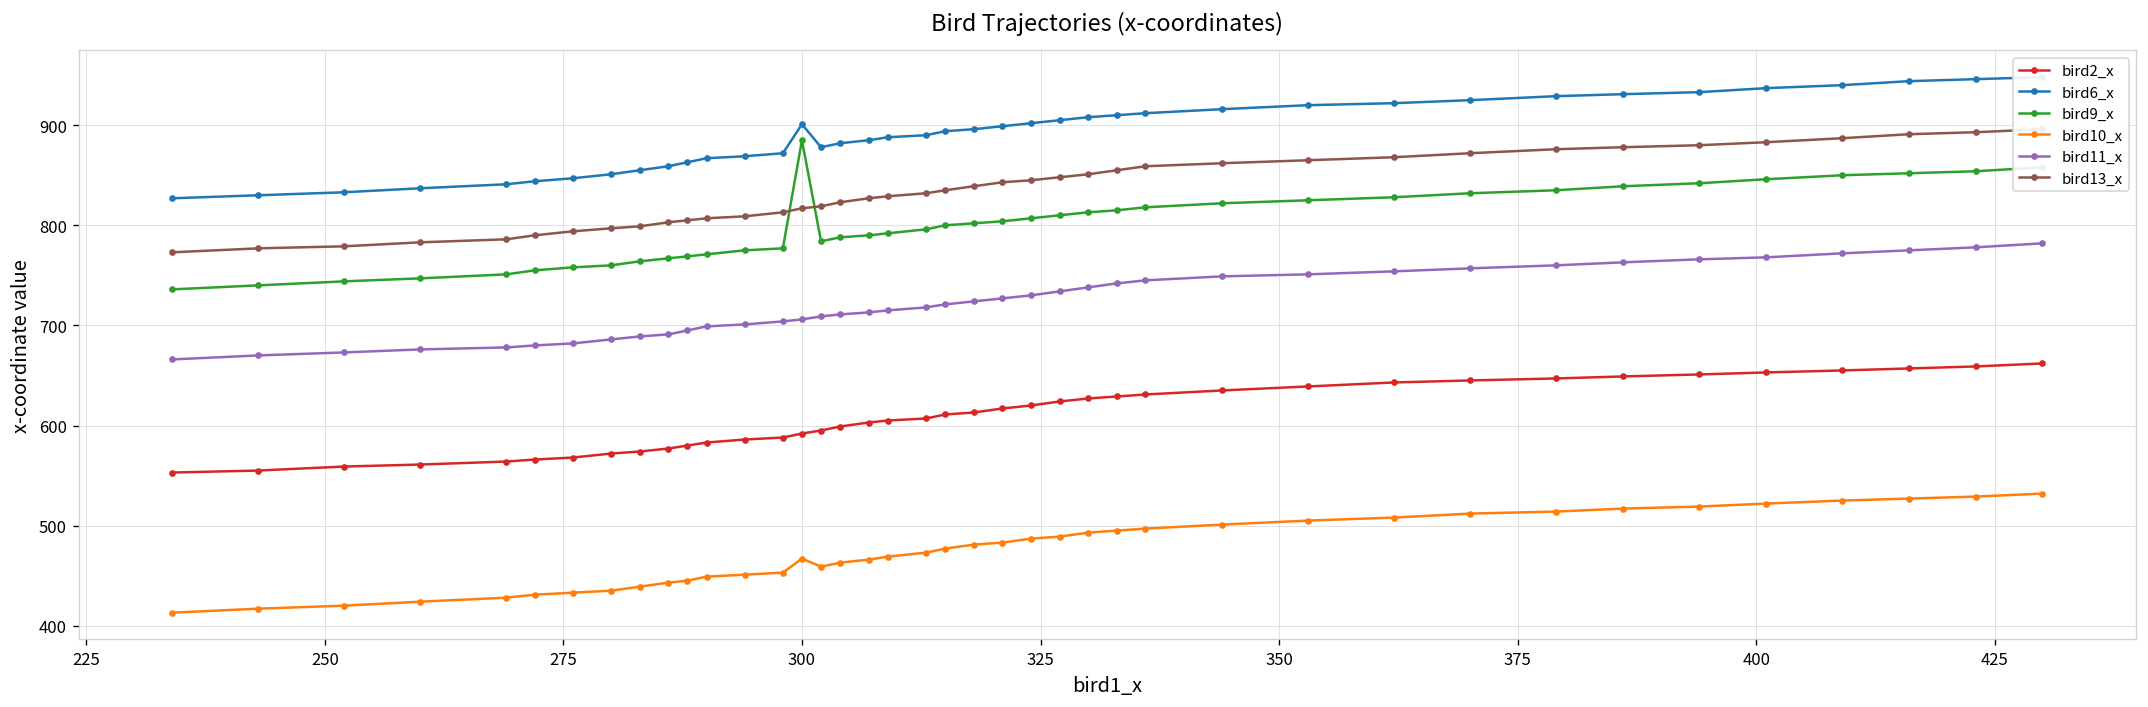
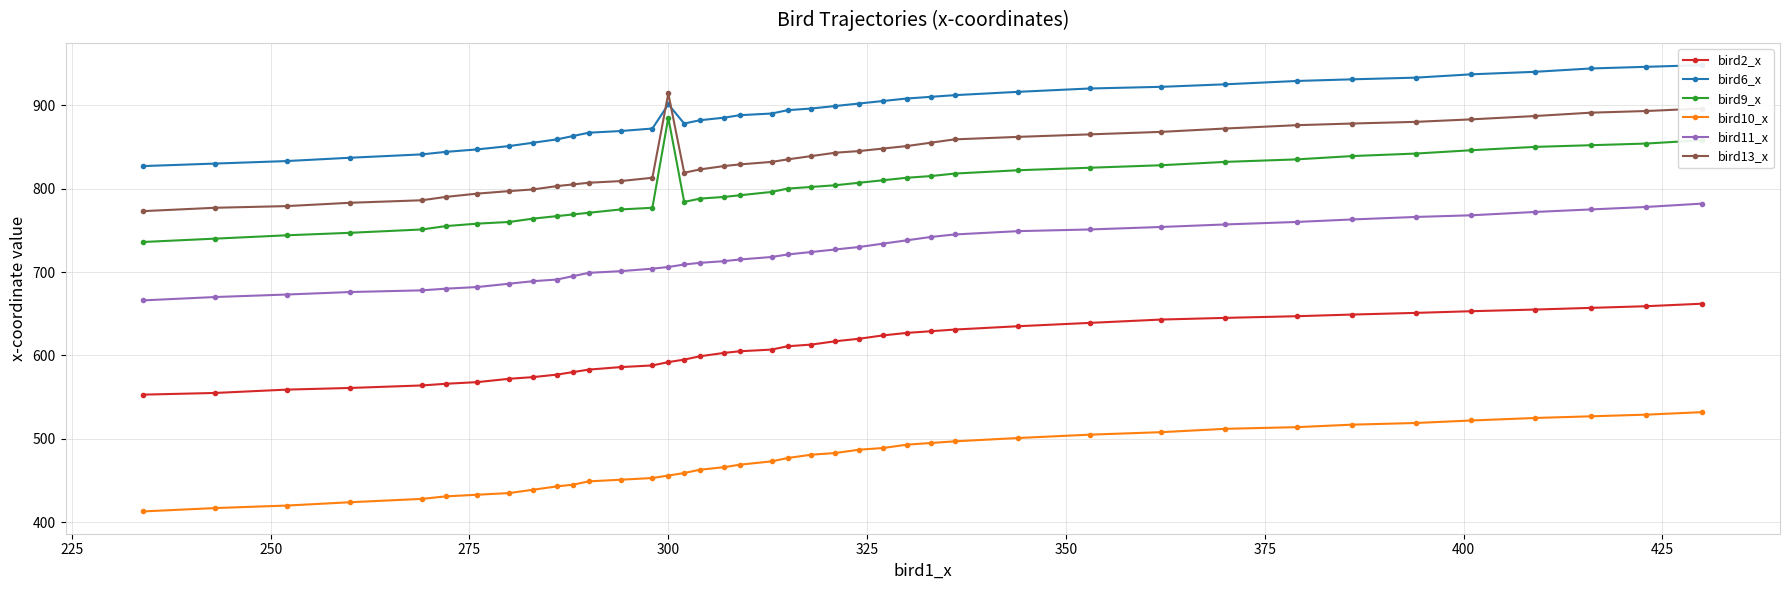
bird10_x, 300: 470 -> 460
bird13_x, 300: 820 -> 910
